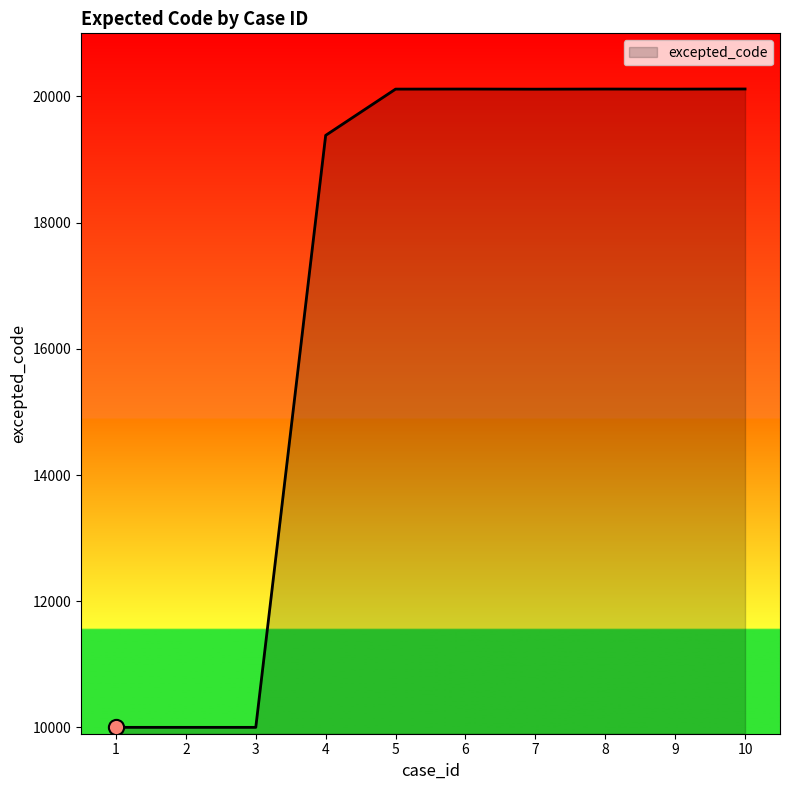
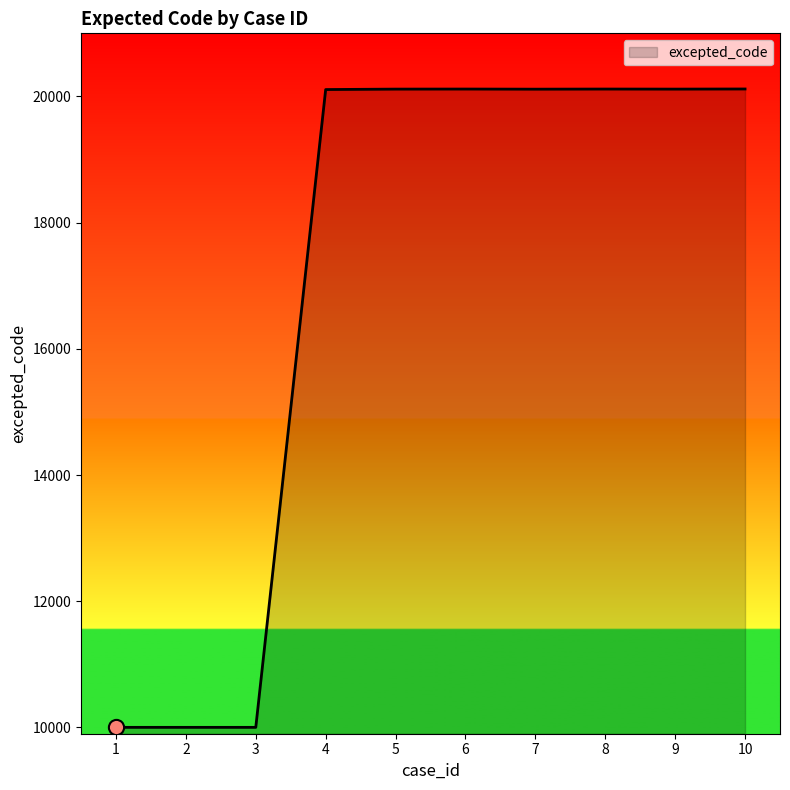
excepted_code, 4: 19400 -> 20100
